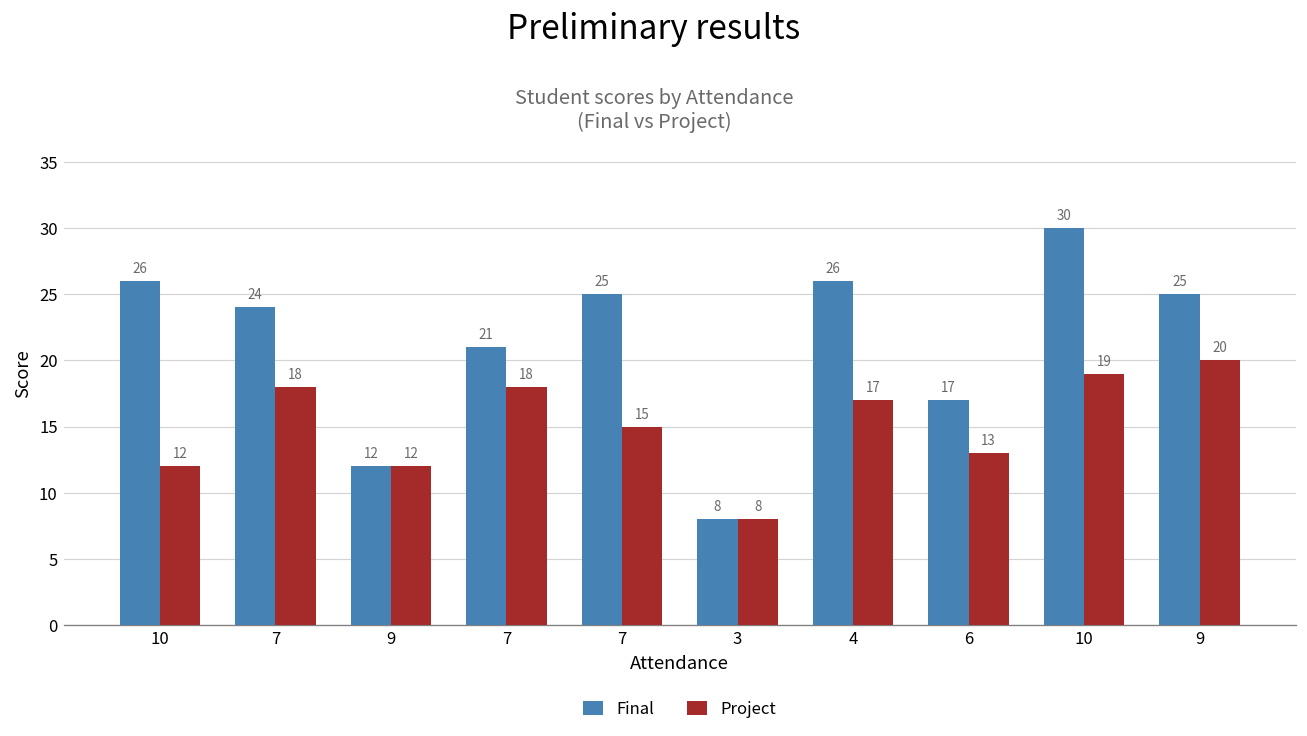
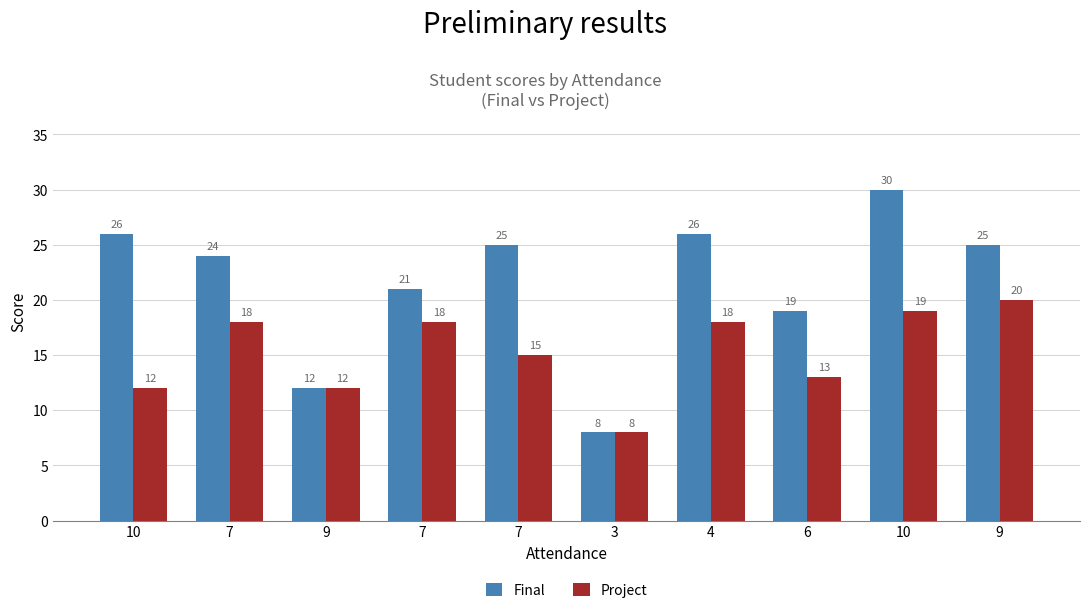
Project, 4: 17 -> 18
Final, 6: 17 -> 19
